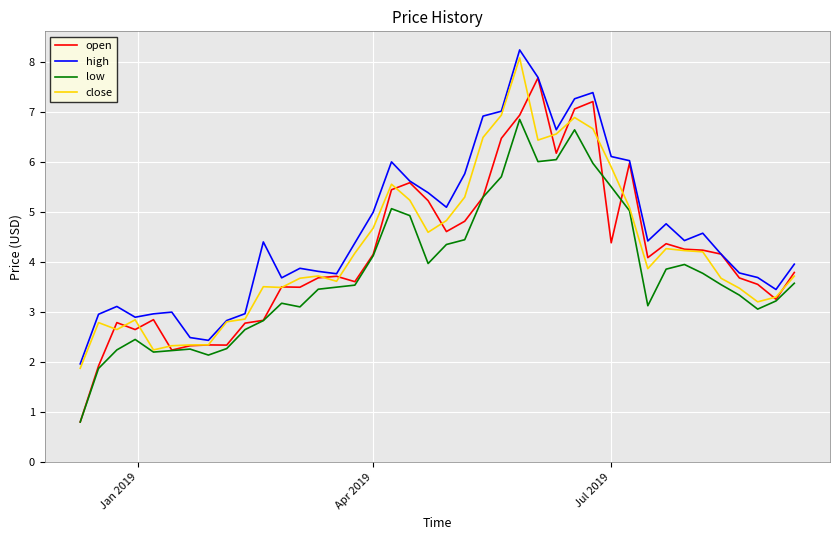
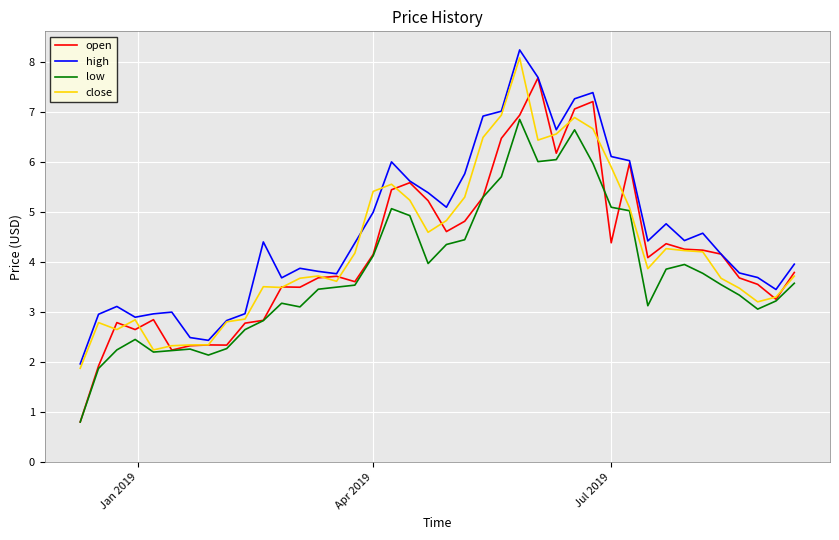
close, Apr 2019: 4.7 -> 5.4
low, Jul 2019: 5.5 -> 5.1
